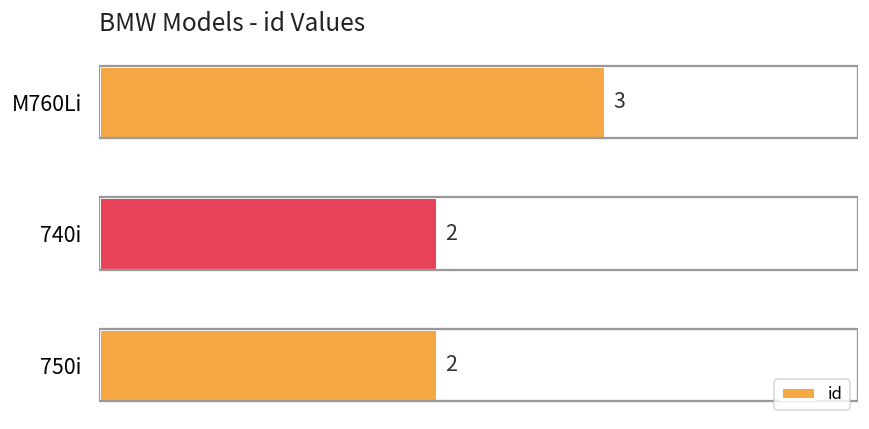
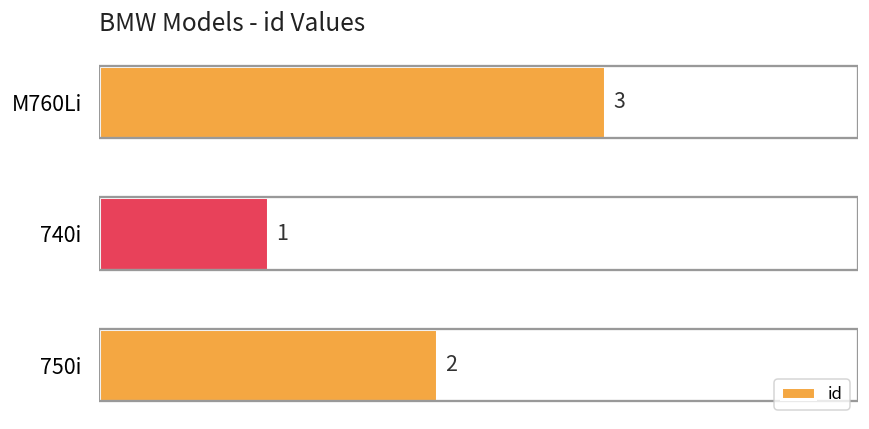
740i: 2 -> 1
